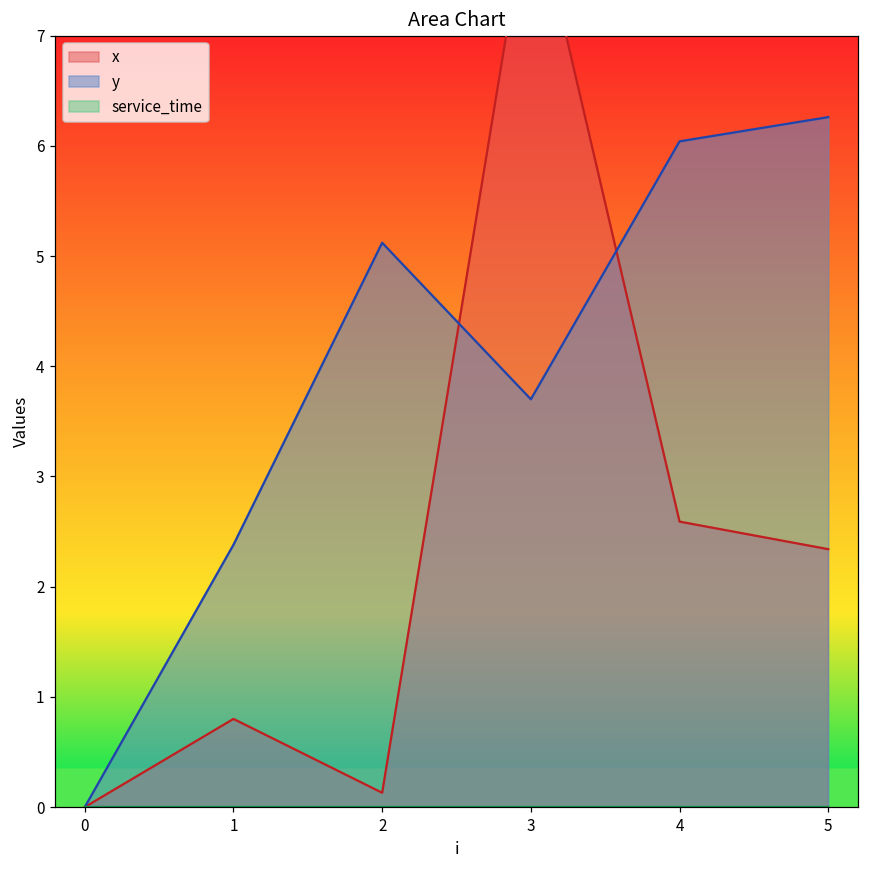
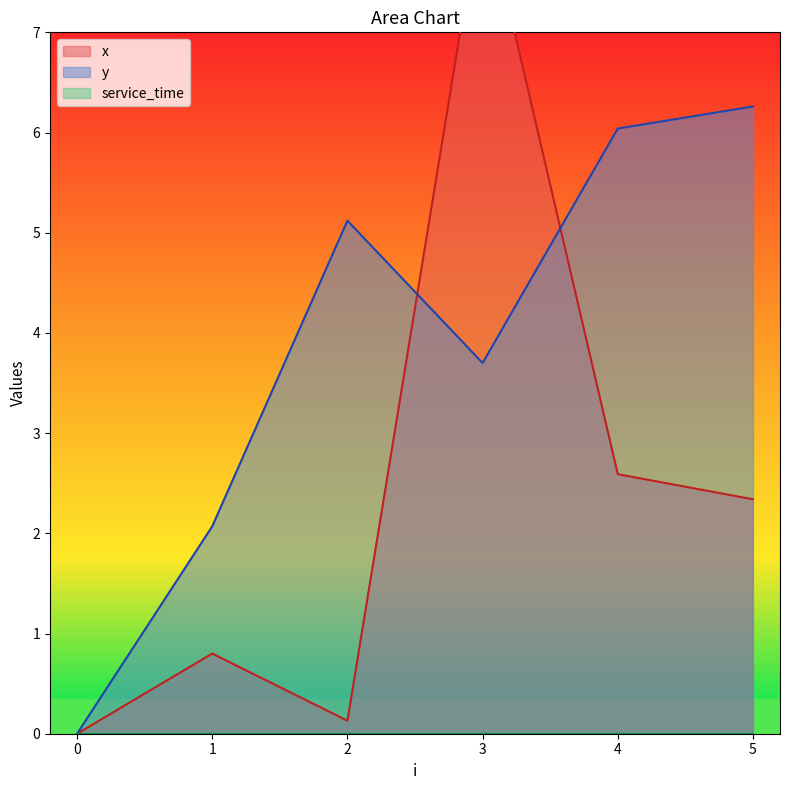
y, 1: 2.38 -> 2.07
